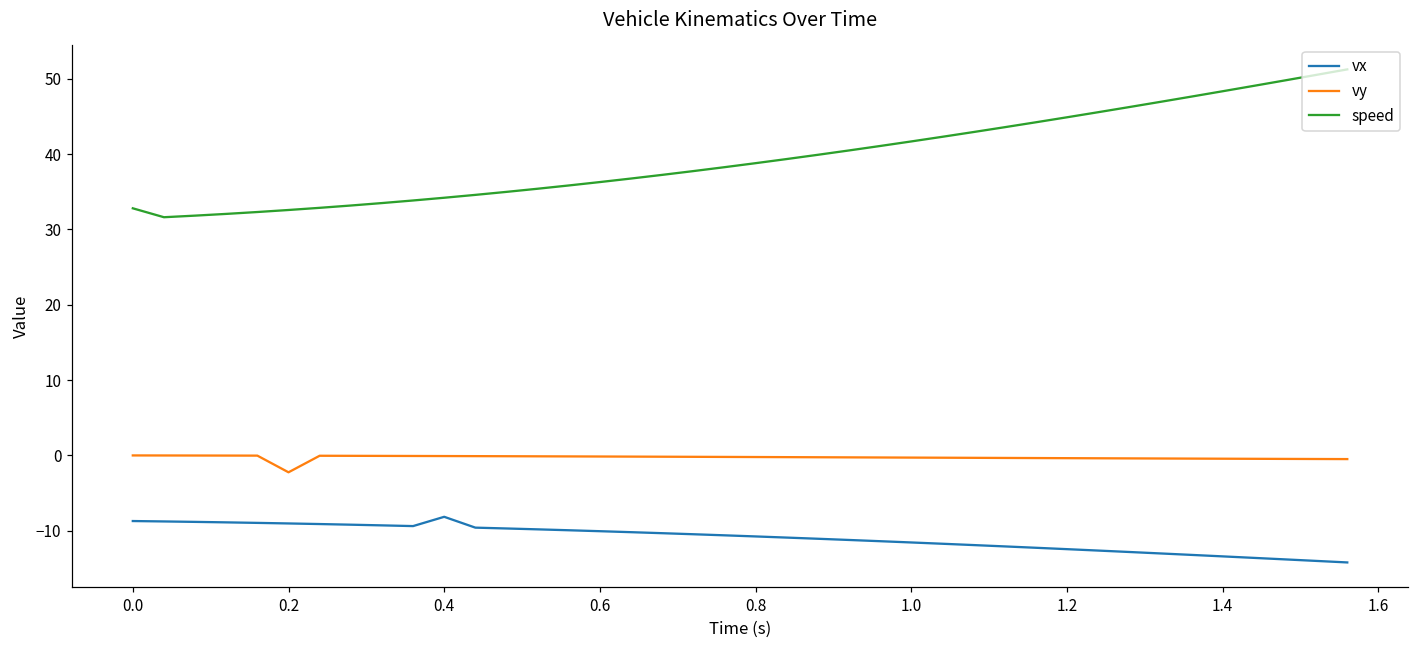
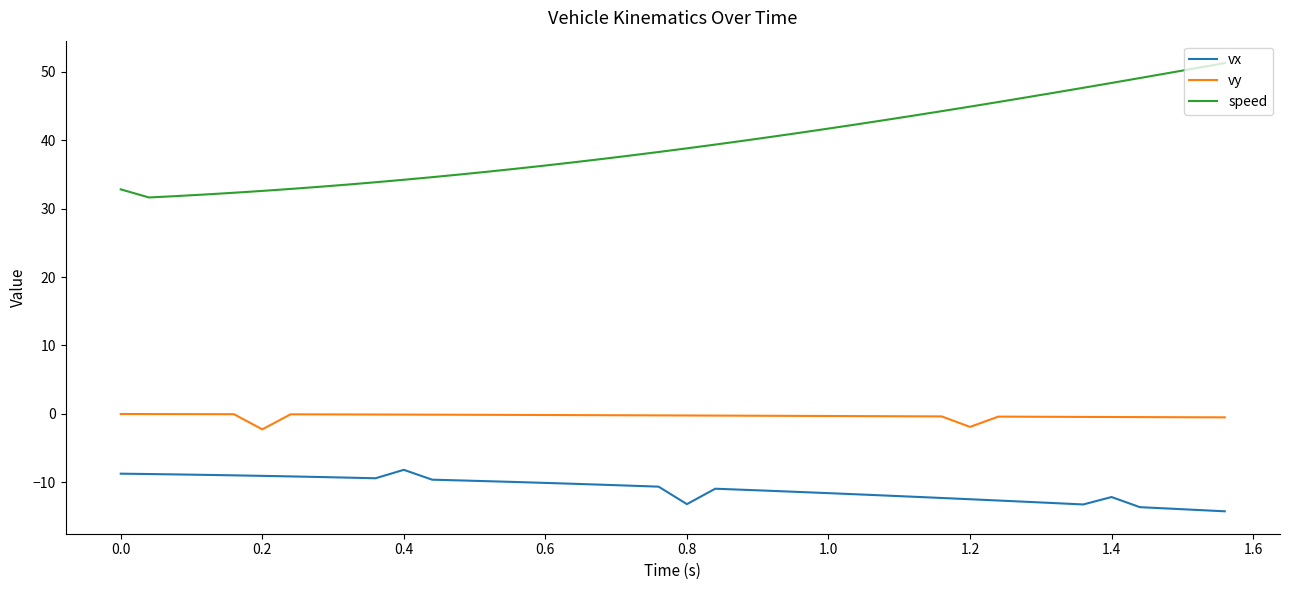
vx, 0.8: -11 -> -13
vy, 1.2: 0 -> -2
vx, 1.4: -13 -> -12
